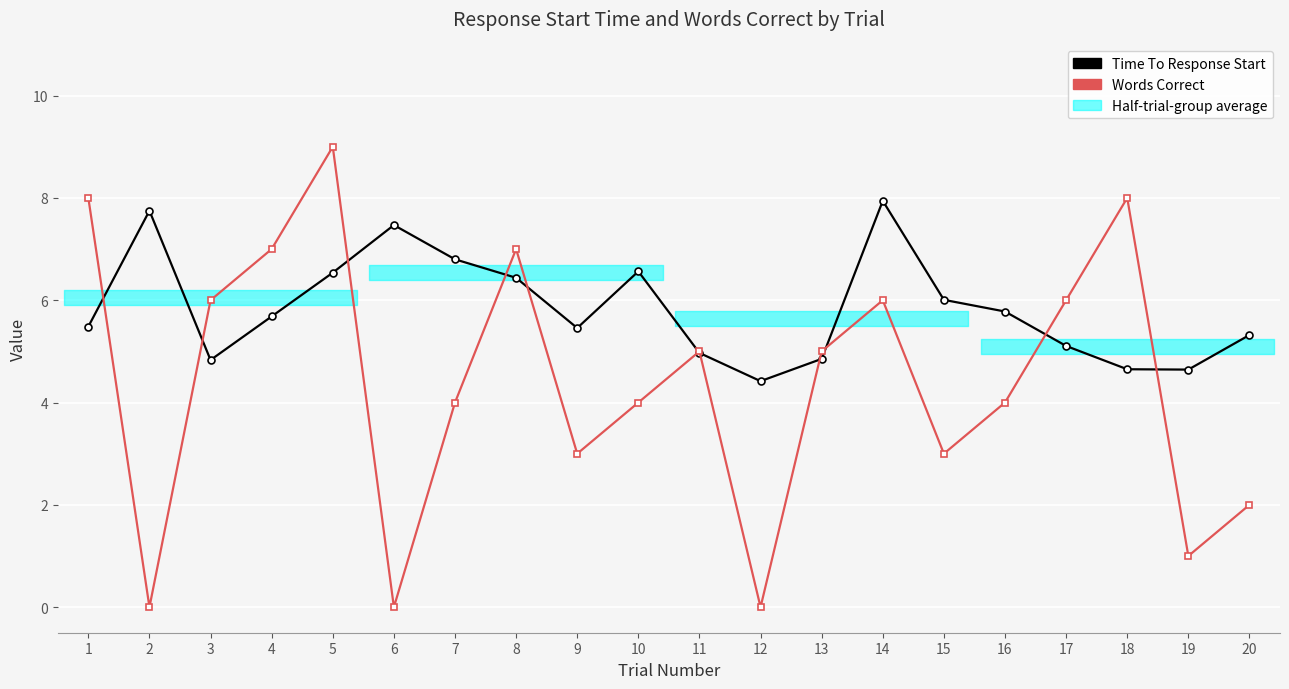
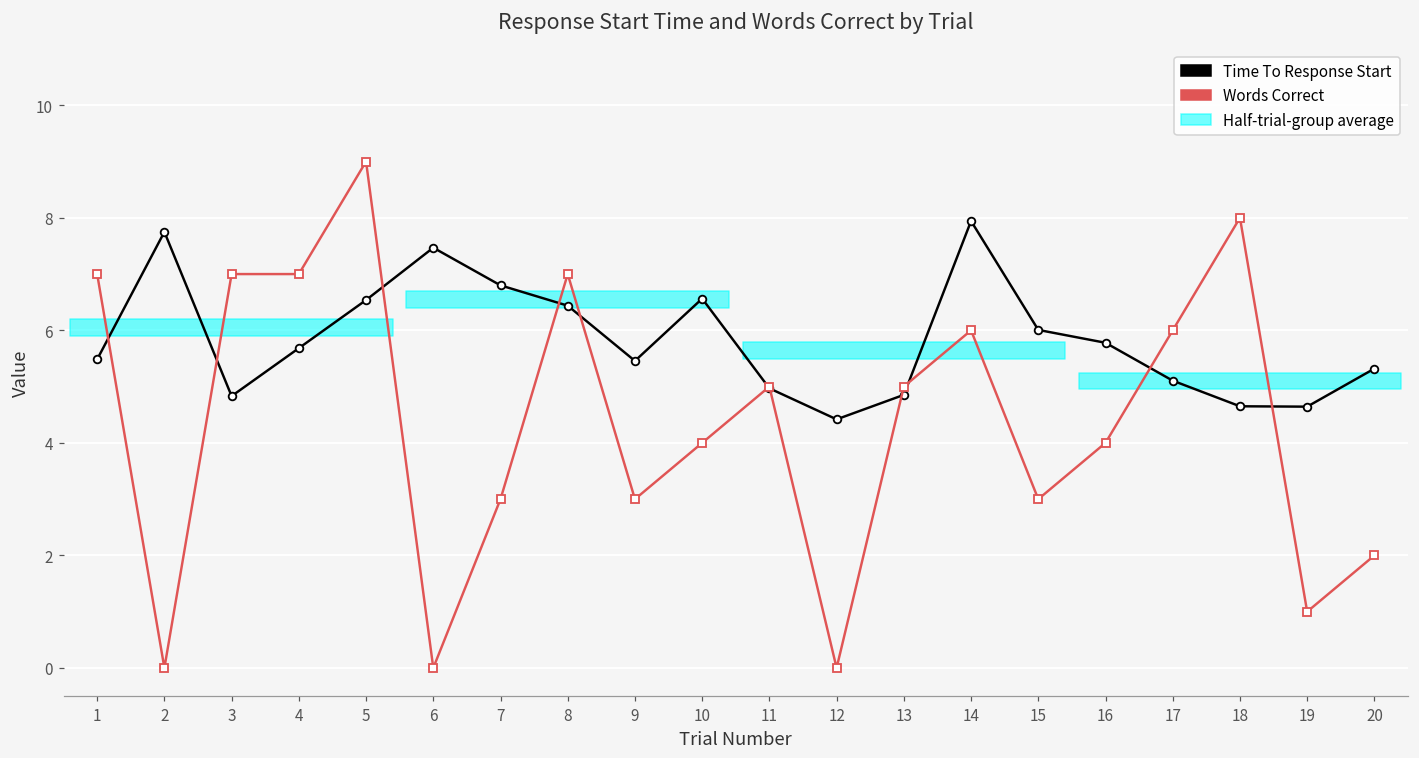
Words Correct, 1: 8 -> 7
Words Correct, 3: 6 -> 7
Words Correct, 7: 4 -> 3
